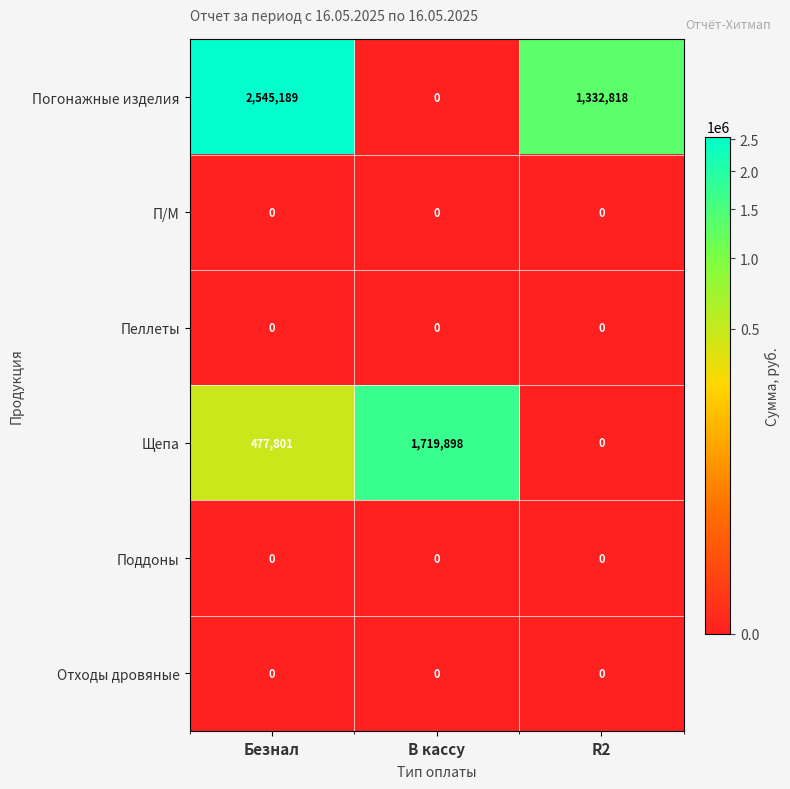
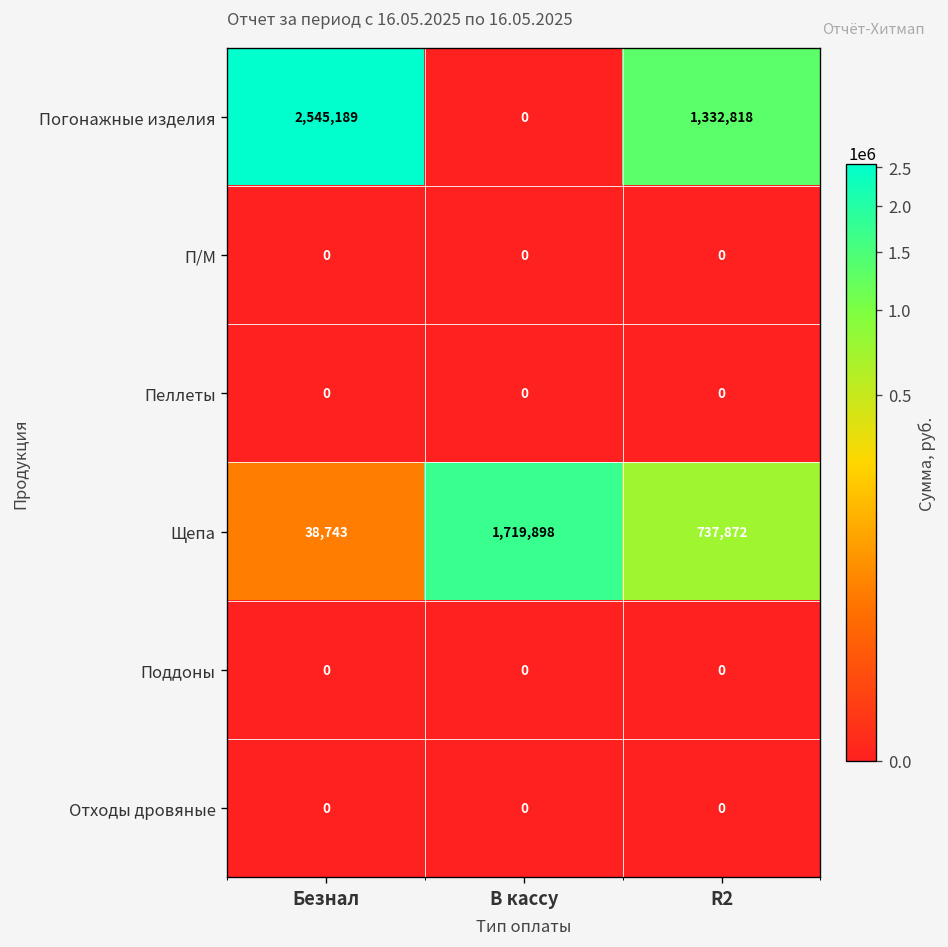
Щепа, Безнал: 477,801 -> 38,743
Щепа, R2: 0 -> 737,872
